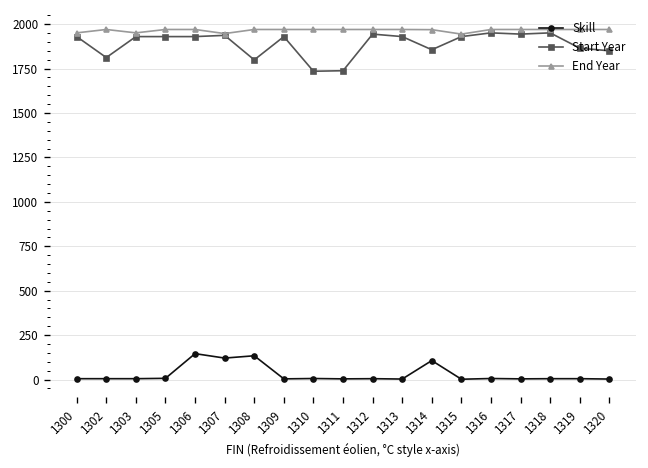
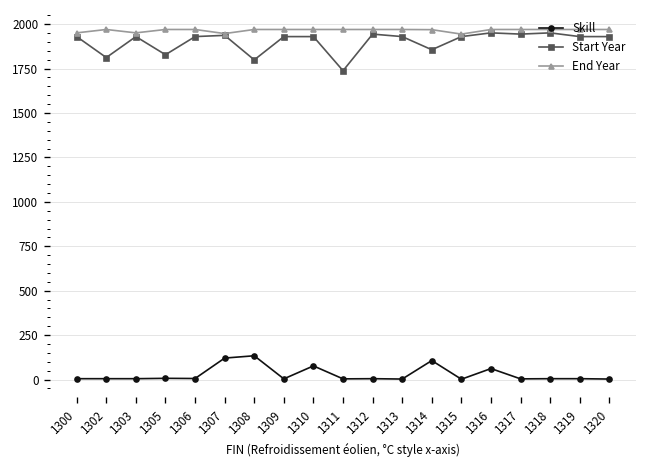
Start Year, 1305: 1930 -> 1830
Skill, 1306: 150 -> 10
Skill, 1310: 10 -> 80
Start Year, 1310: 1740 -> 1930
Skill, 1316: 10 -> 60
Start Year, 1319: 1870 -> 1930
Start Year, 1320: 1850 -> 1930
